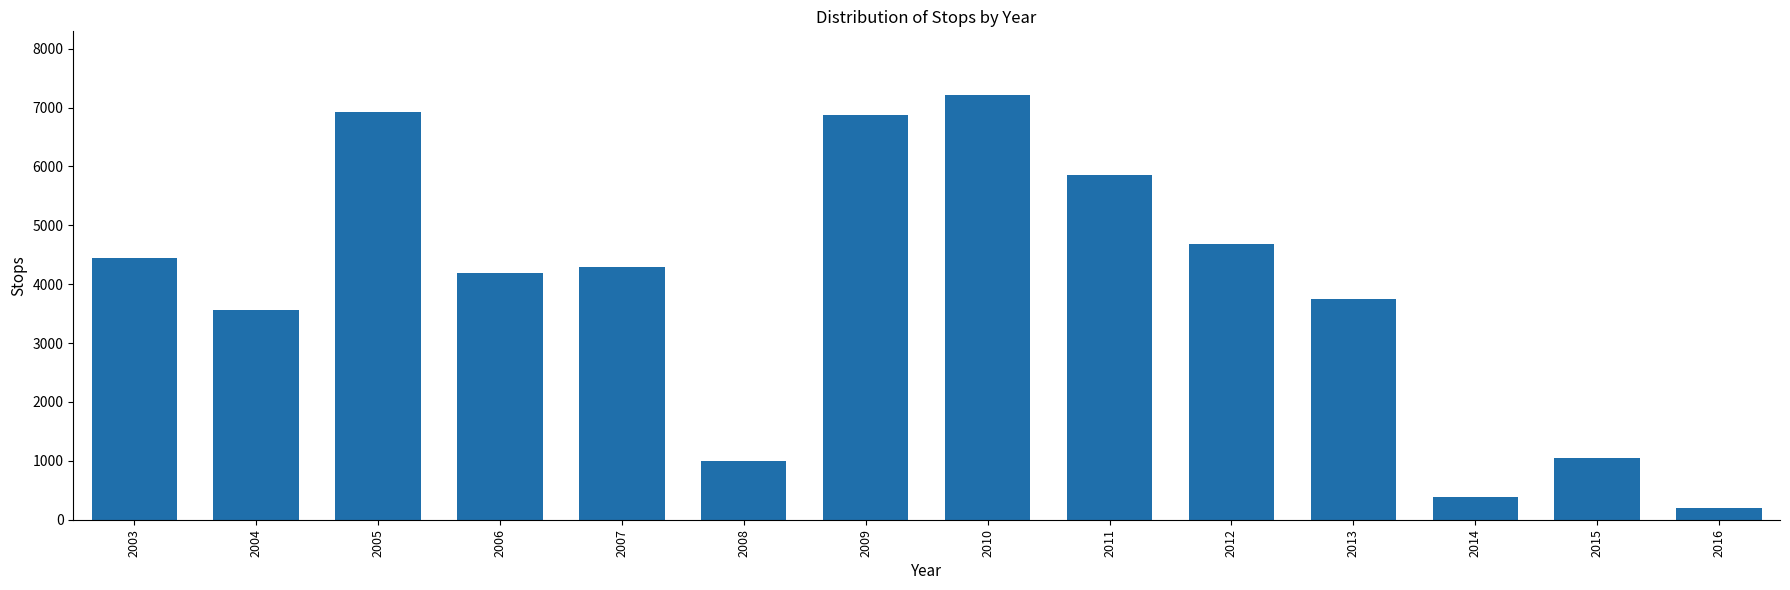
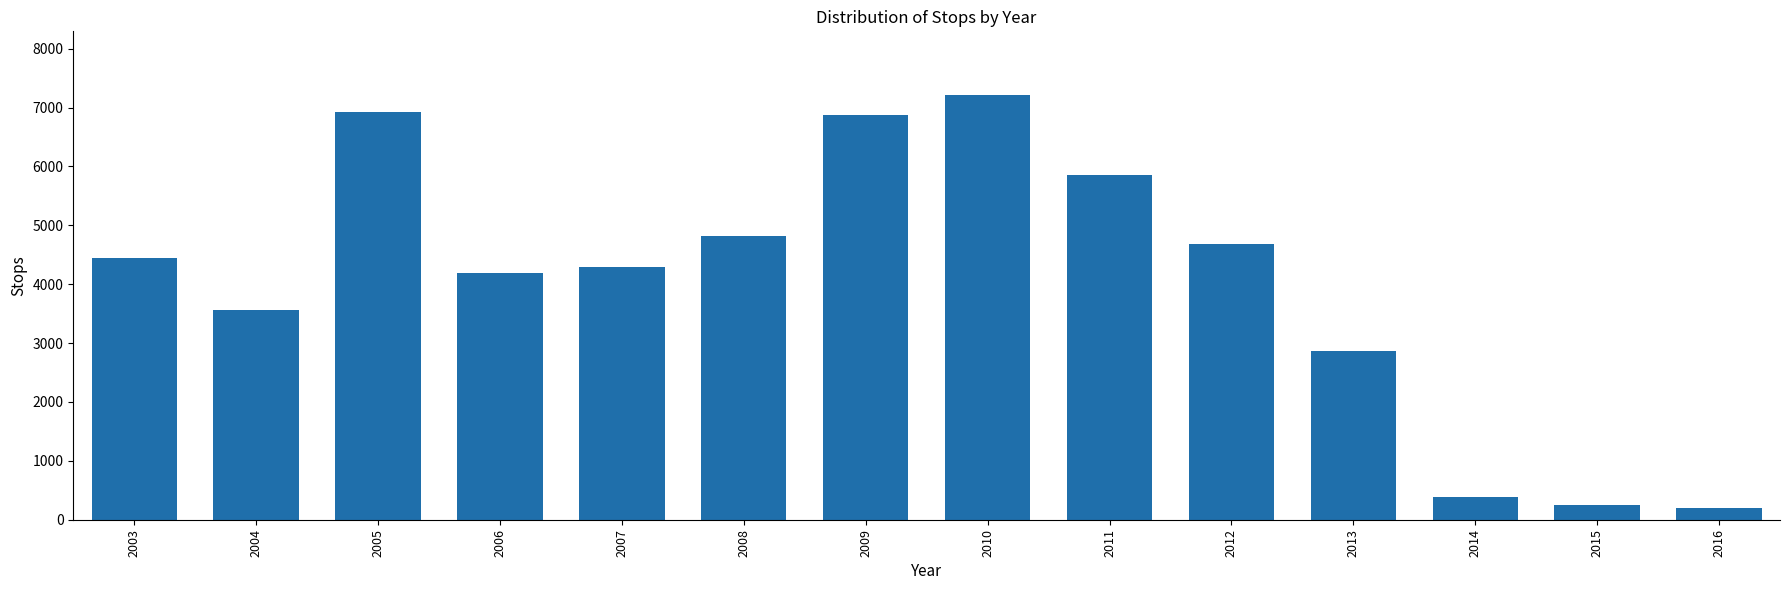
2008: 1000 -> 4800
2013: 3800 -> 2900
2015: 1000 -> 300
